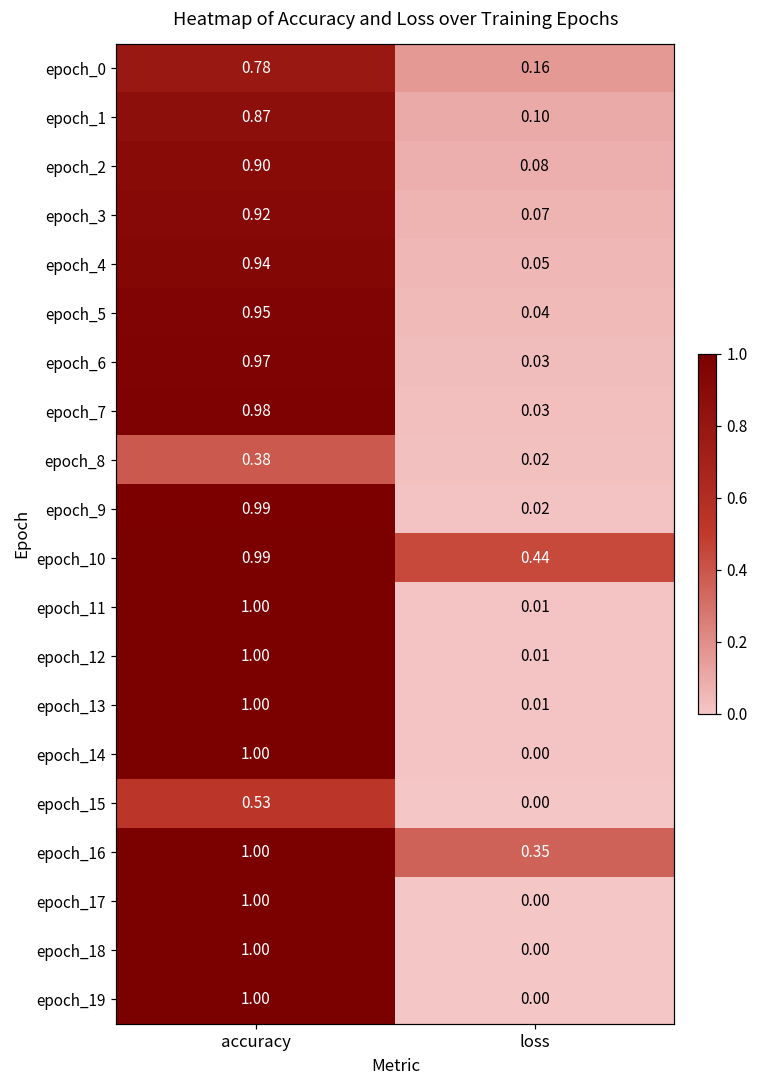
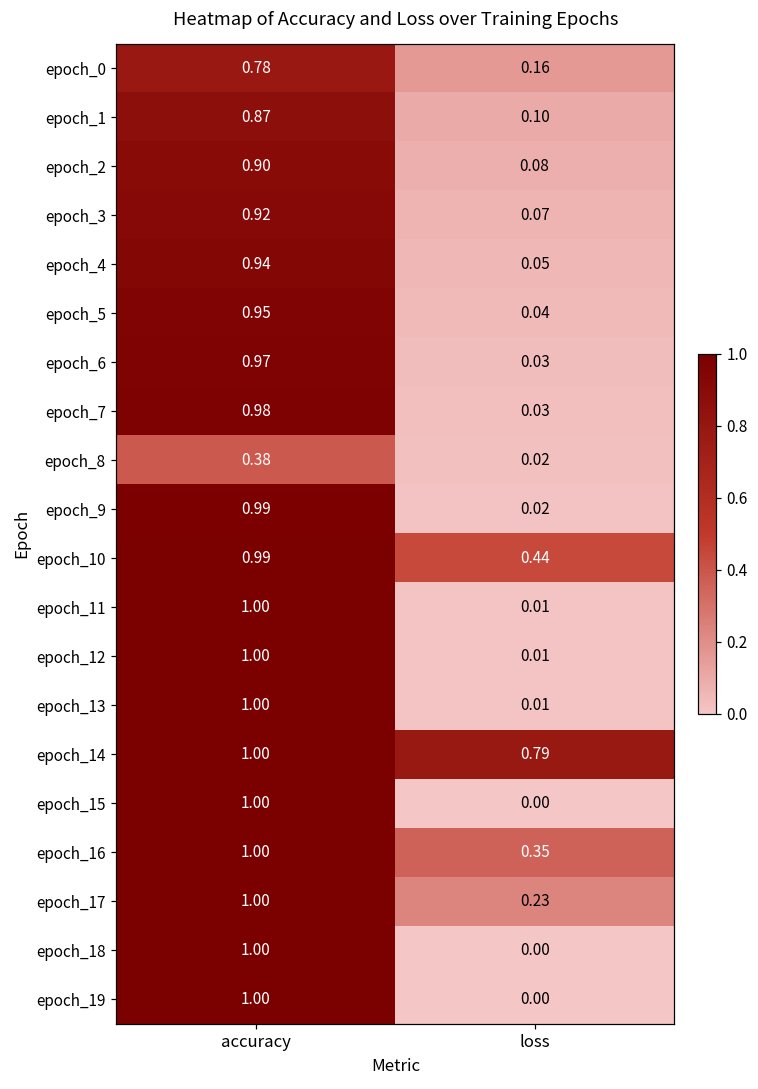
epoch_14, loss: 0.00 -> 0.79
epoch_15, accuracy: 0.53 -> 1.00
epoch_17, loss: 0.00 -> 0.23
